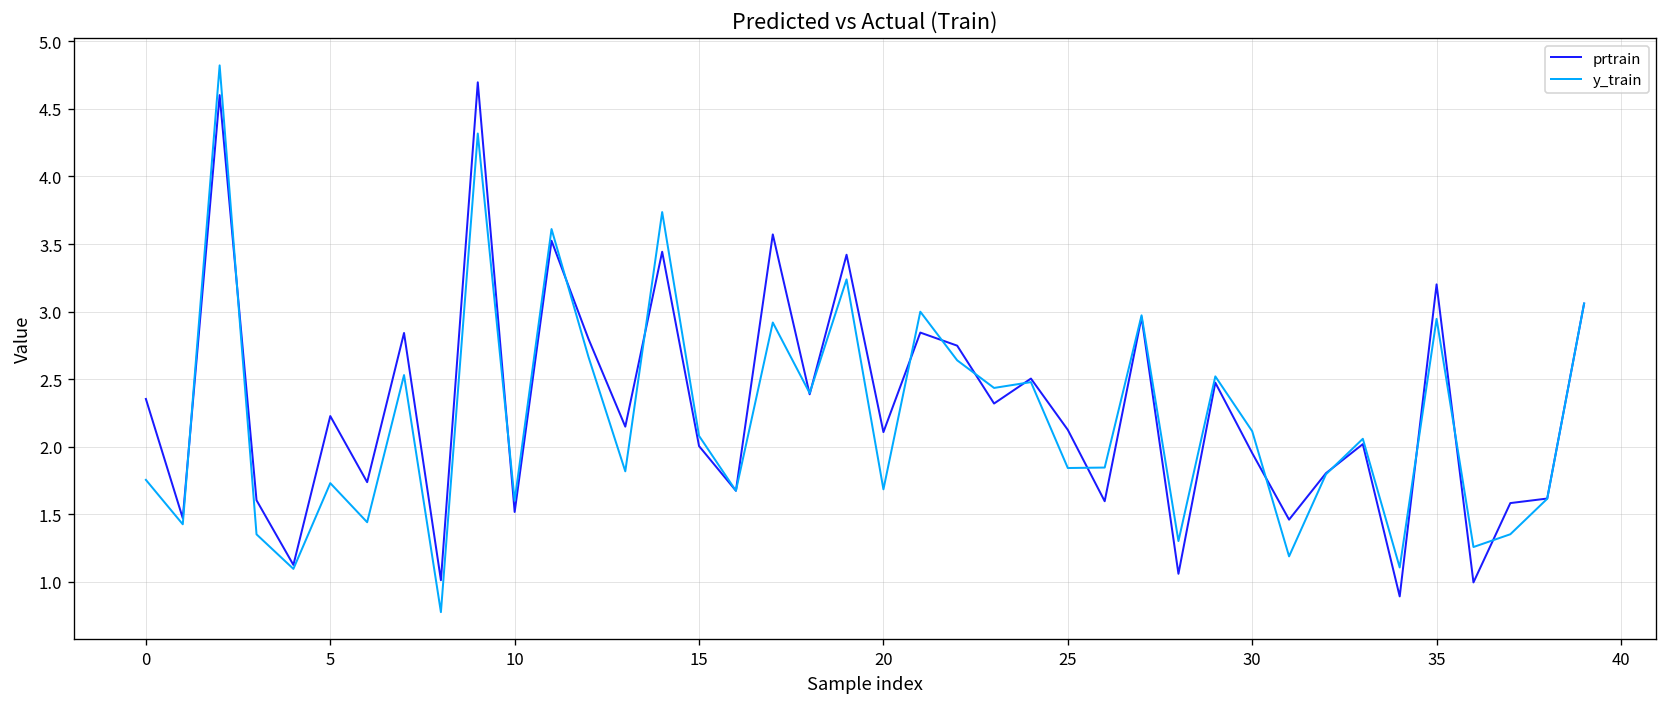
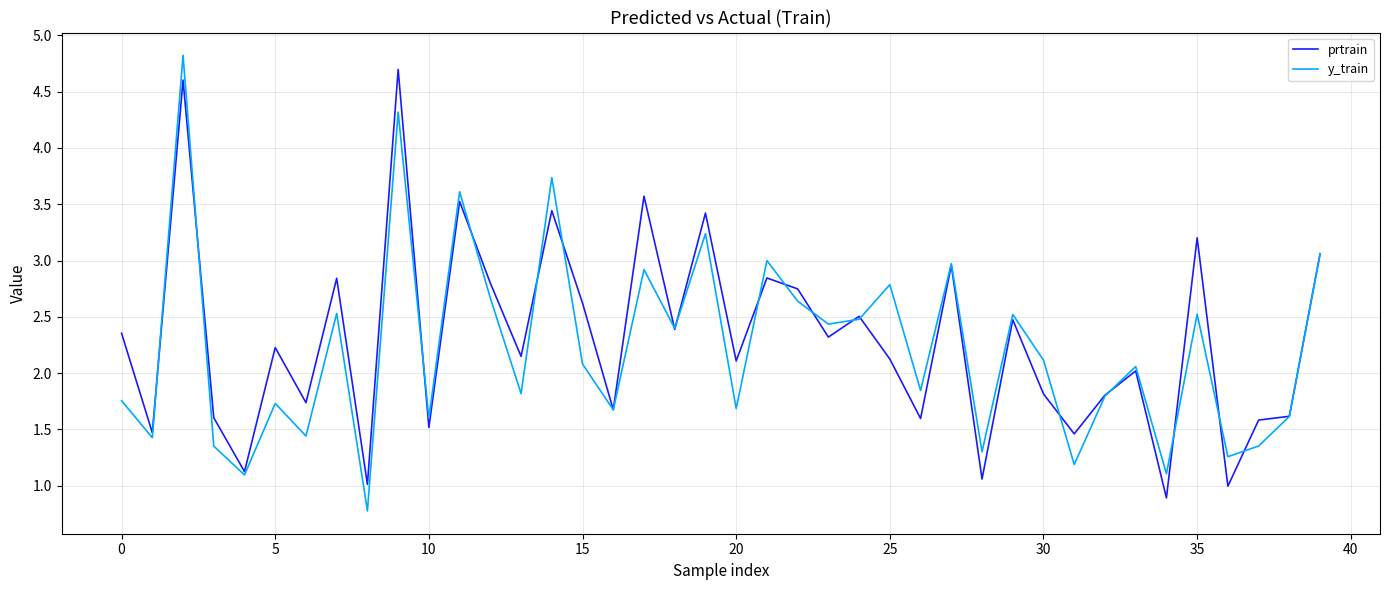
prtrain, 15: 2.00 -> 2.62
y_train, 25: 1.84 -> 2.79
prtrain, 30: 1.95 -> 1.82
y_train, 35: 2.95 -> 2.52
